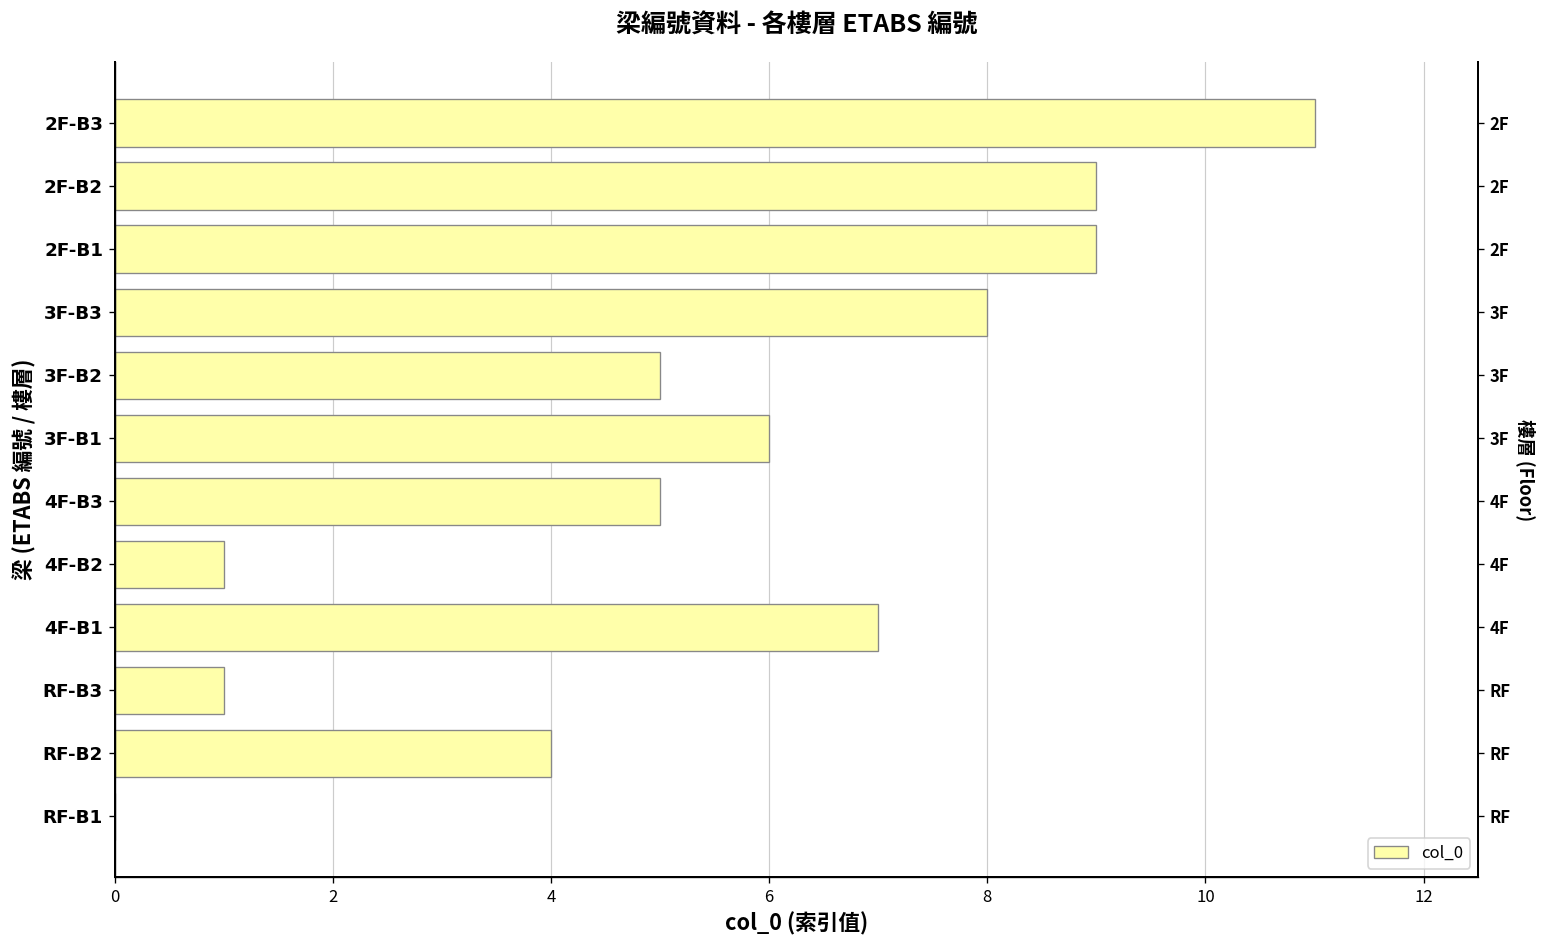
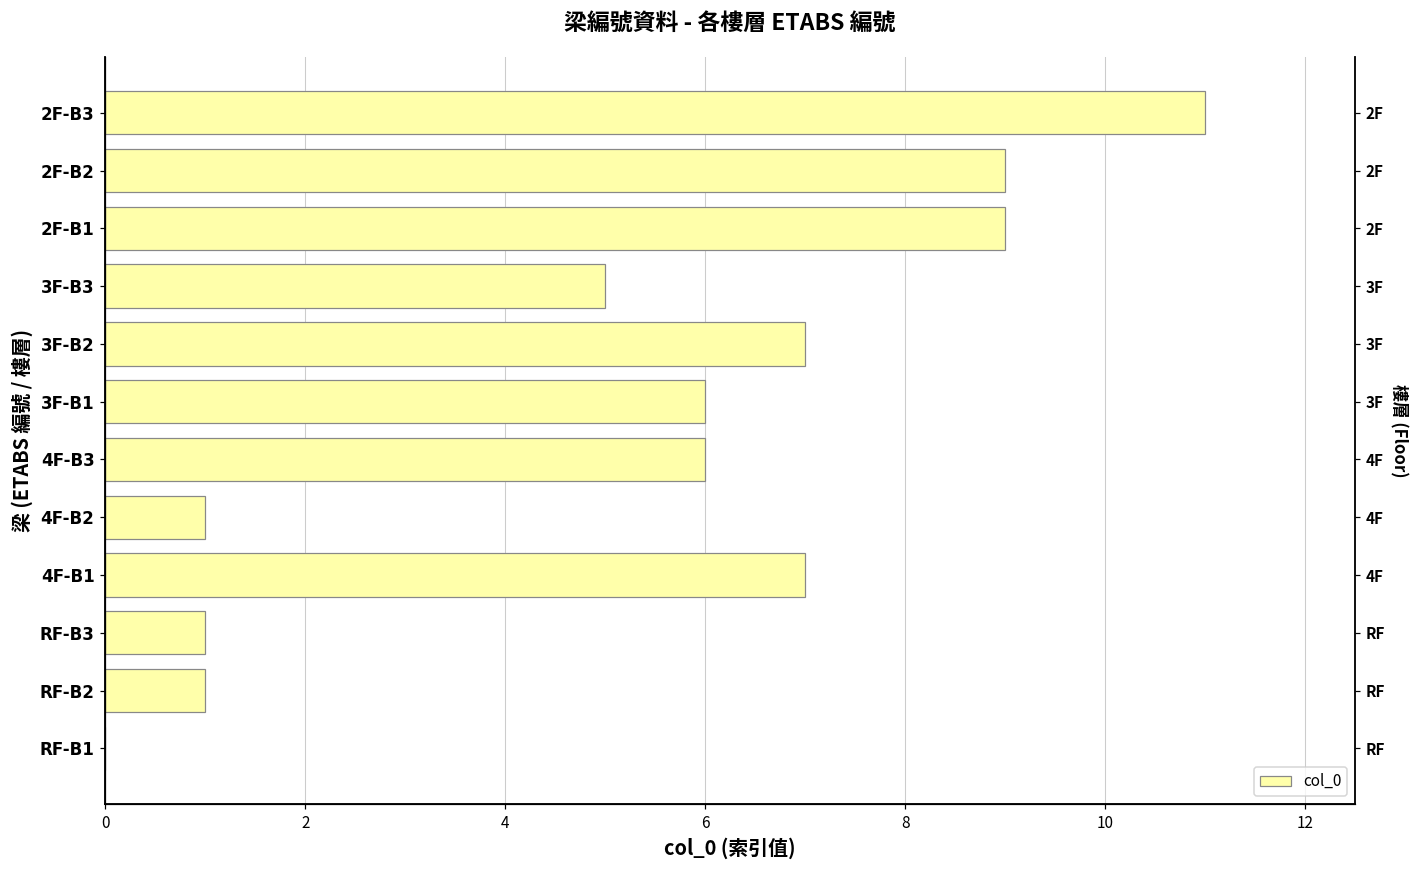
3F-B3: 8 -> 5
3F-B2: 5 -> 7
4F-B3: 5 -> 6
RF-B2: 4 -> 1
